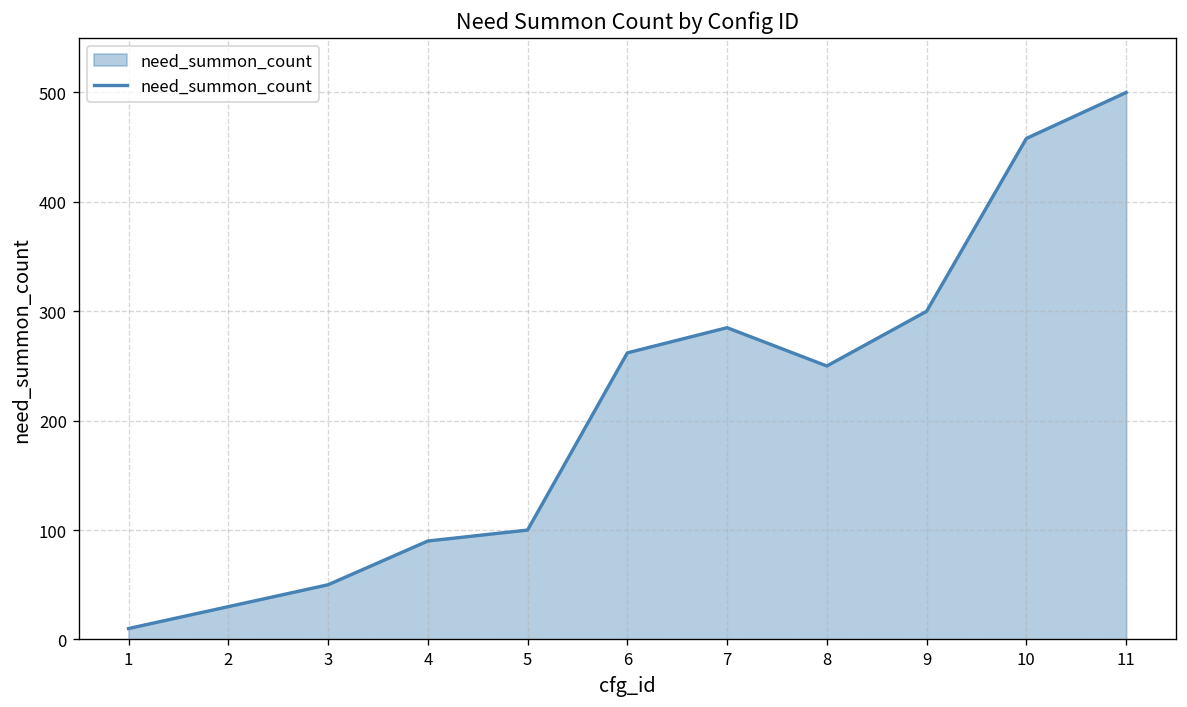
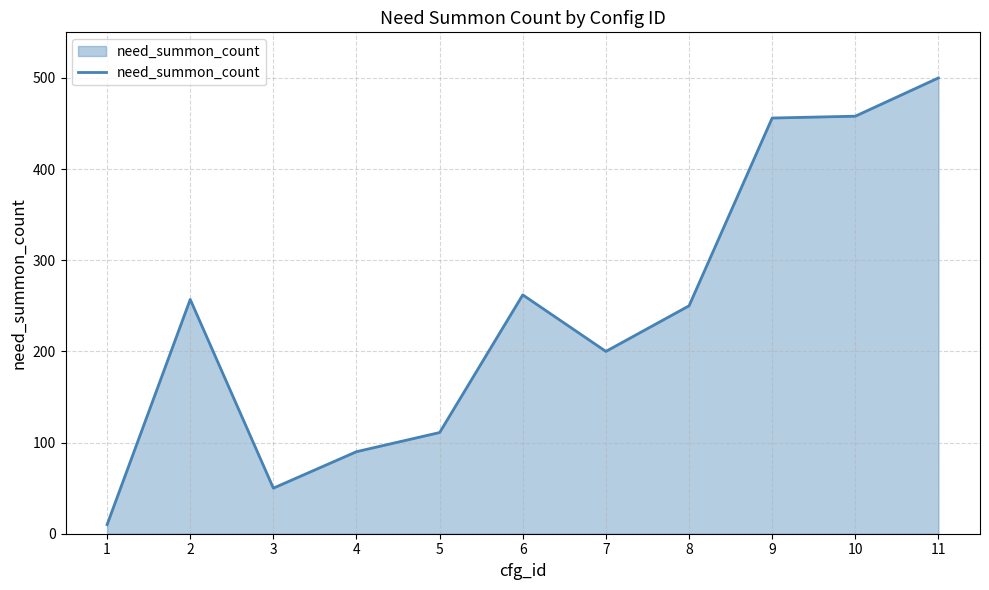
2: 30 -> 260
5: 100 -> 110
7: 290 -> 200
9: 300 -> 460
